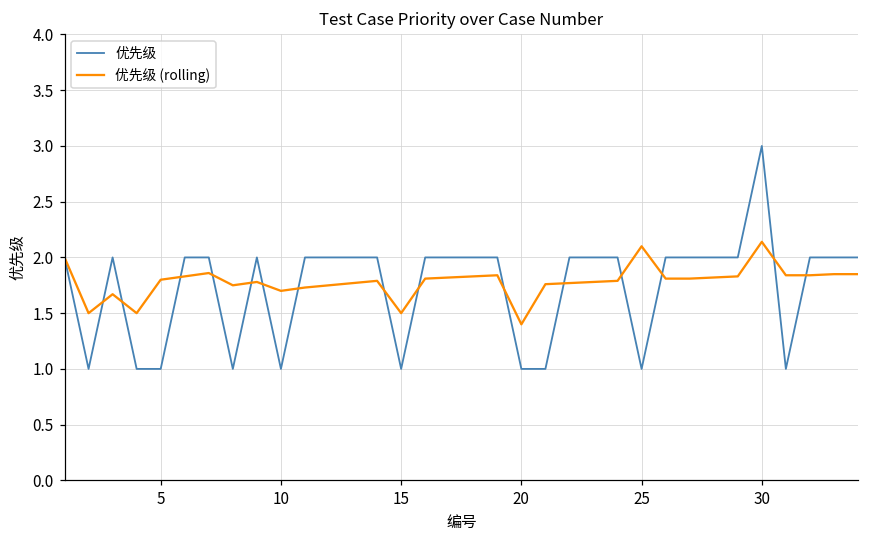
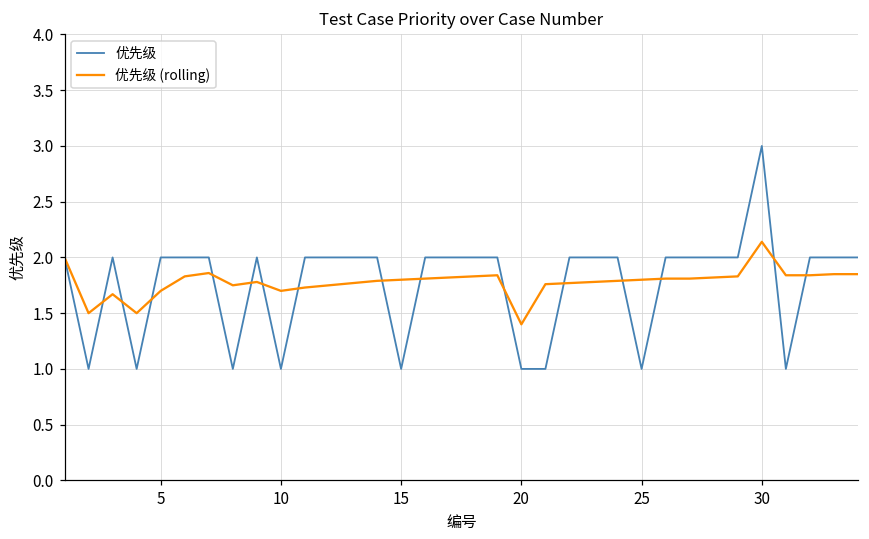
优先级, 5: 1 -> 2
优先级 (rolling), 5: 1.8 -> 1.7
优先级 (rolling), 15: 1.5 -> 1.8
优先级 (rolling), 25: 2.1 -> 1.8
